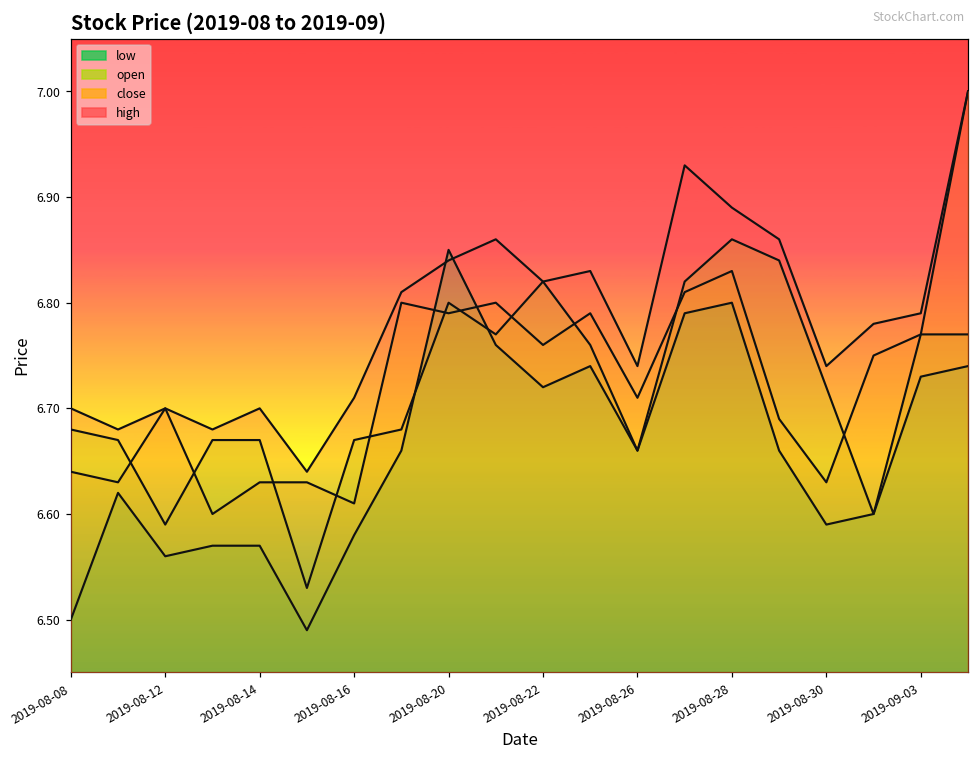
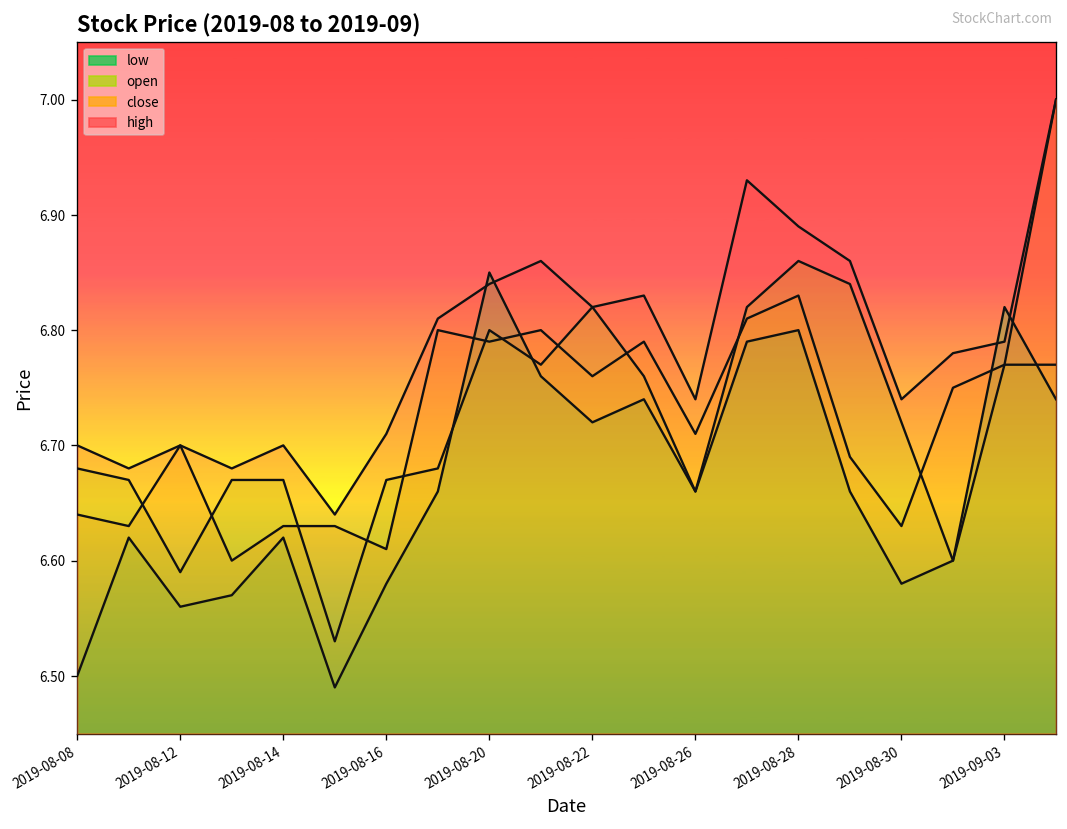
low, 2019-08-14: 6.57 -> 6.62
low, 2019-08-30: 6.59 -> 6.58
low, 2019-09-03: 6.73 -> 6.82
